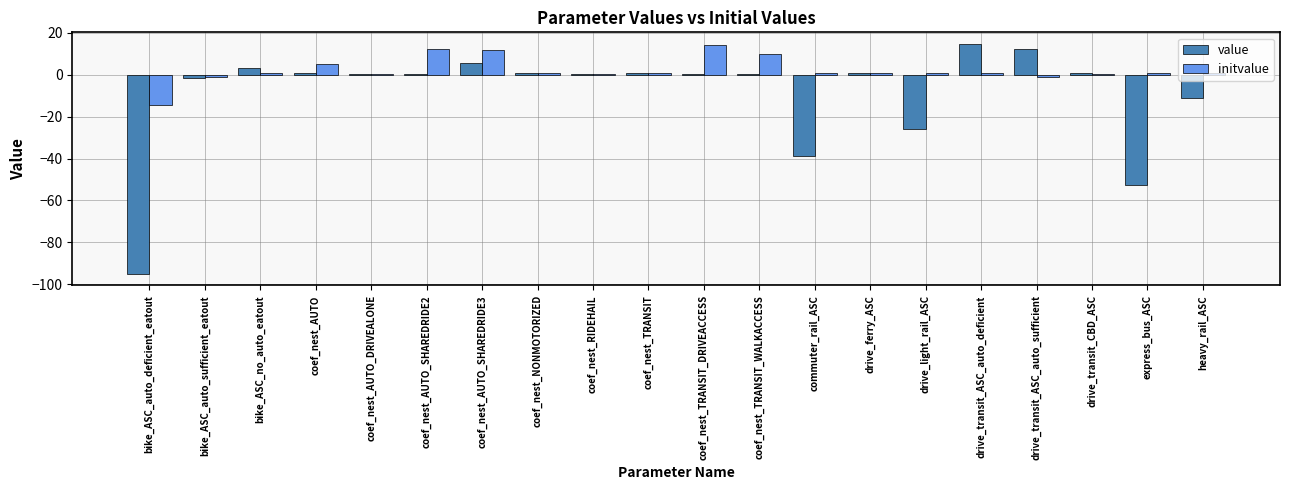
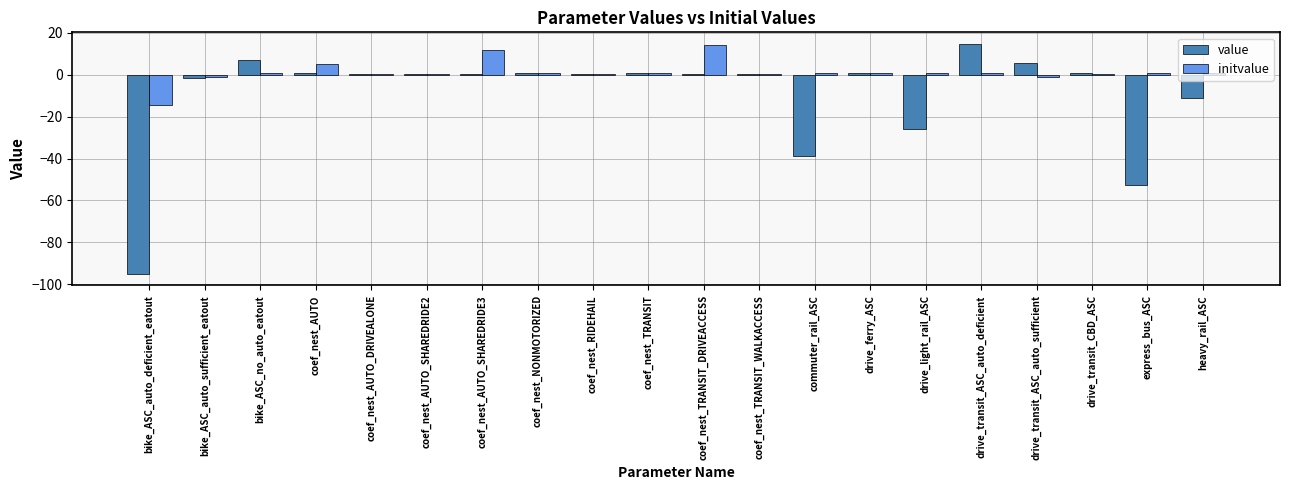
value, bike_ASC_no_auto_eatout: 3 -> 7
initvalue, coef_nest_AUTO_SHAREDRIDE2: 12 -> 0
value, coef_nest_AUTO_SHAREDRIDE3: 5 -> 0
initvalue, coef_nest_TRANSIT_WALKACCESS: 10 -> 1
value, drive_transit_ASC_auto_sufficient: 12 -> 6
